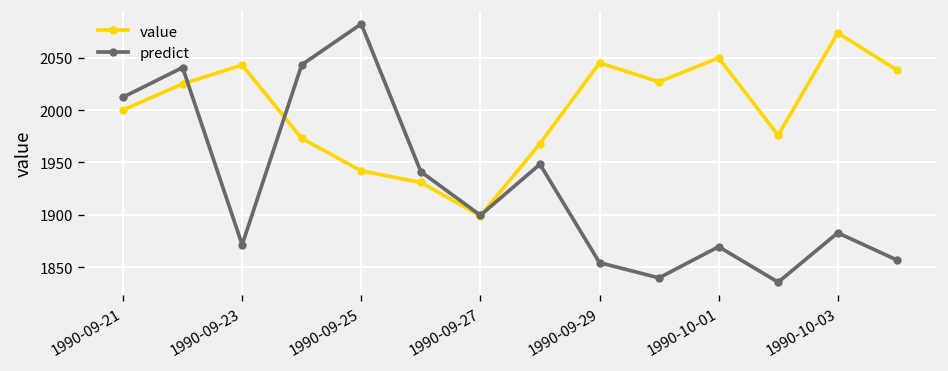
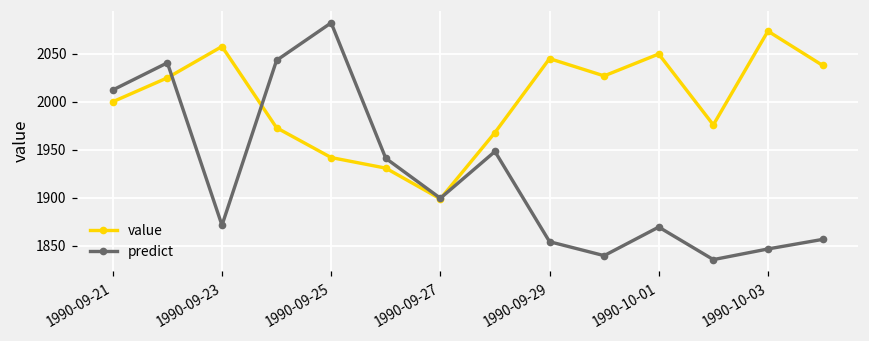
value, 1990-09-23: 2040 -> 2060
predict, 1990-10-03: 1880 -> 1850
